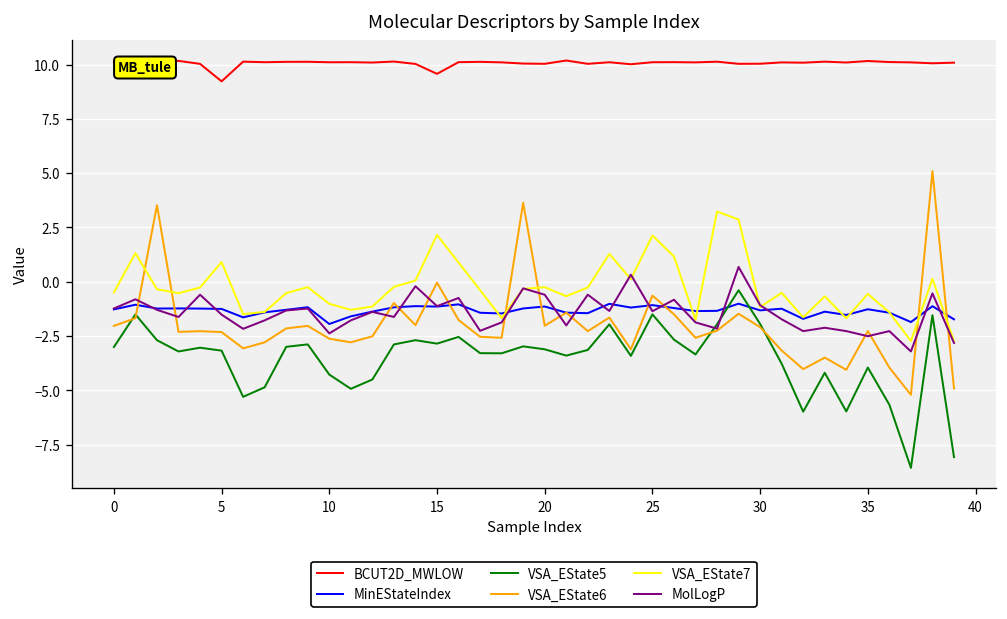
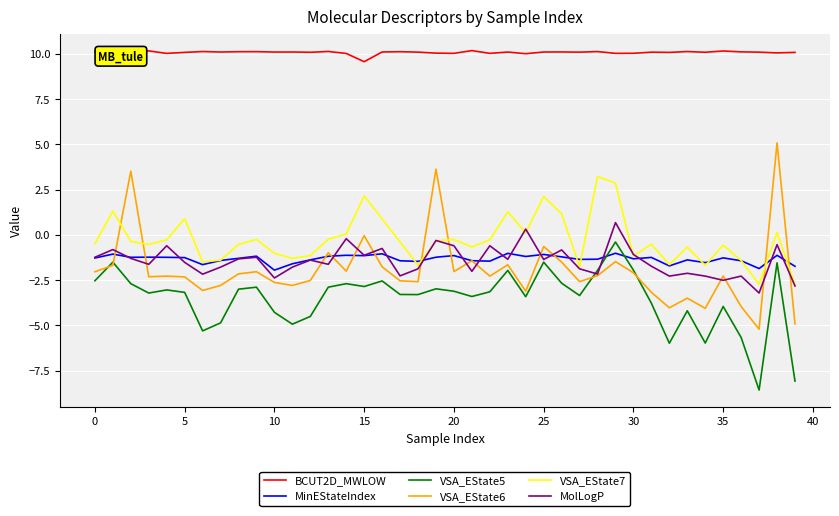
VSA_EState5, 0: -3.0 -> -2.5
BCUT2D_MWLOW, 5: 9.2 -> 10.1
